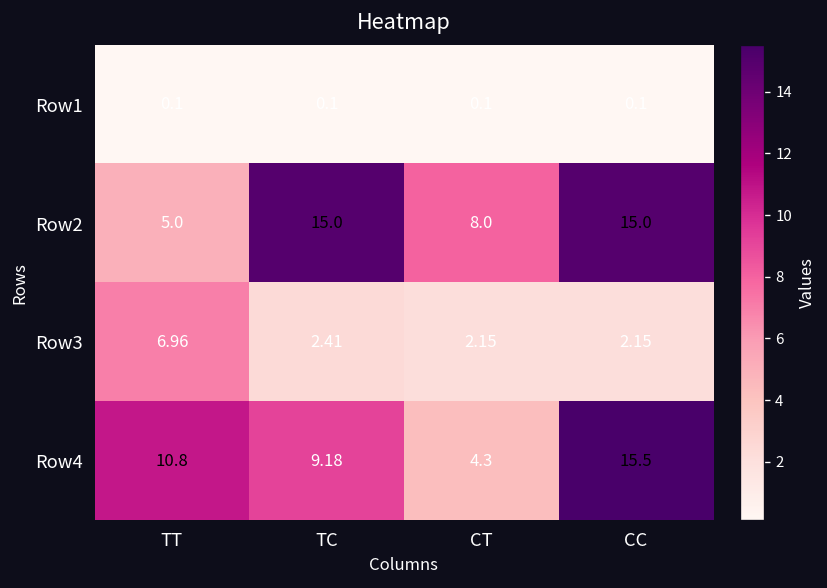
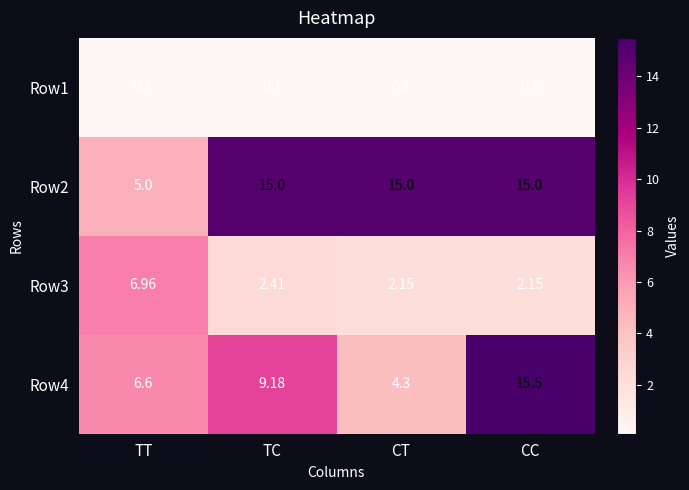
Row2, CT: 8.0 -> 15.0
Row4, TT: 10.8 -> 6.6
